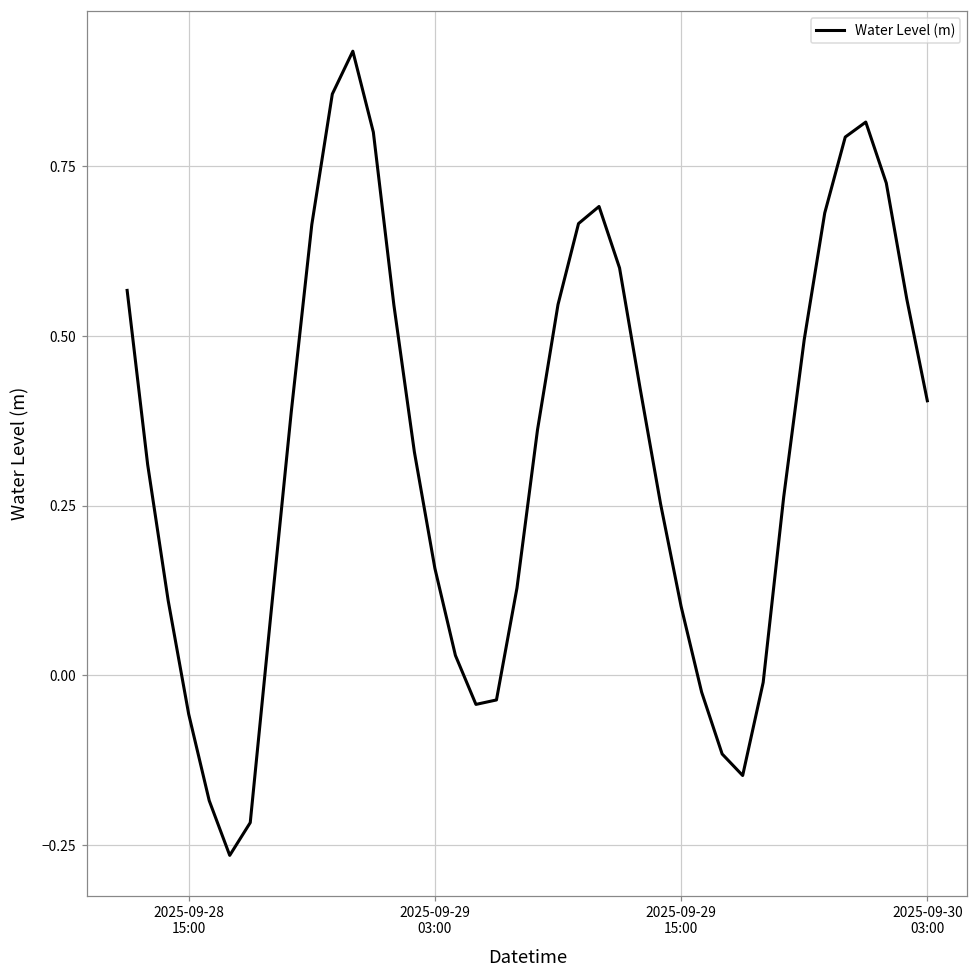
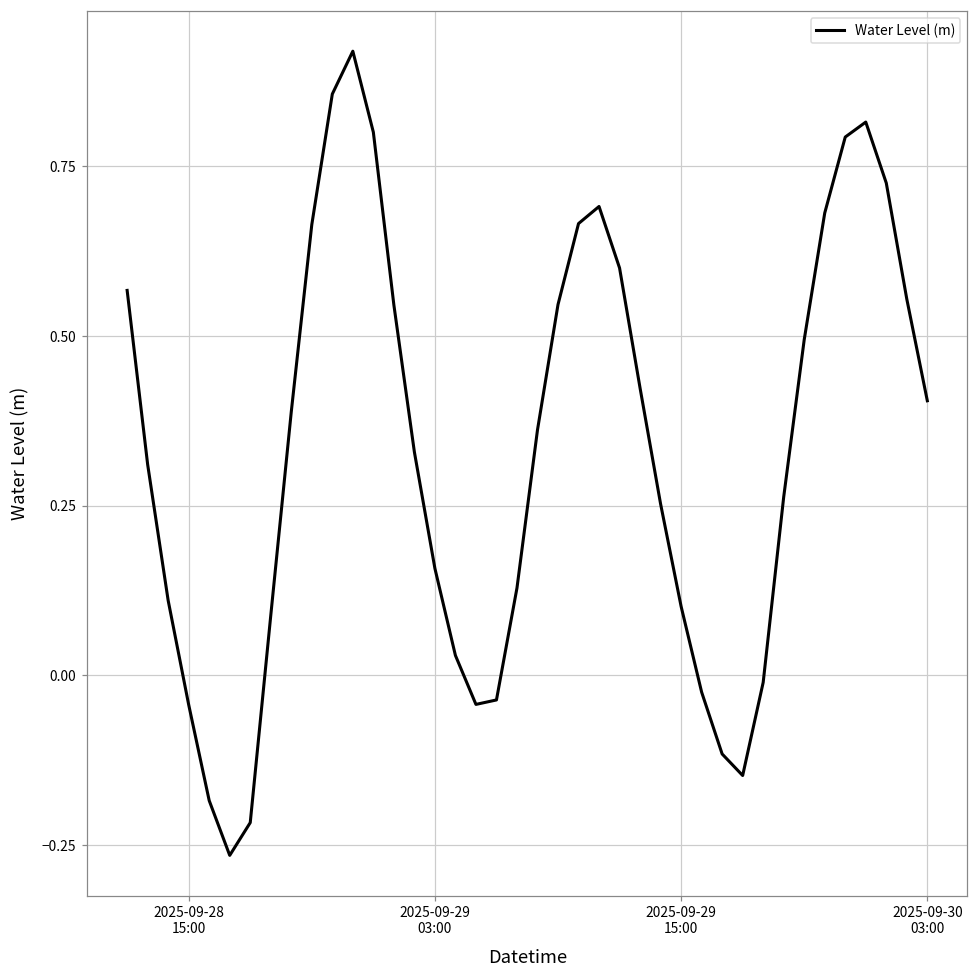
2025-09-28 15:00: -0.06 -> -0.04
